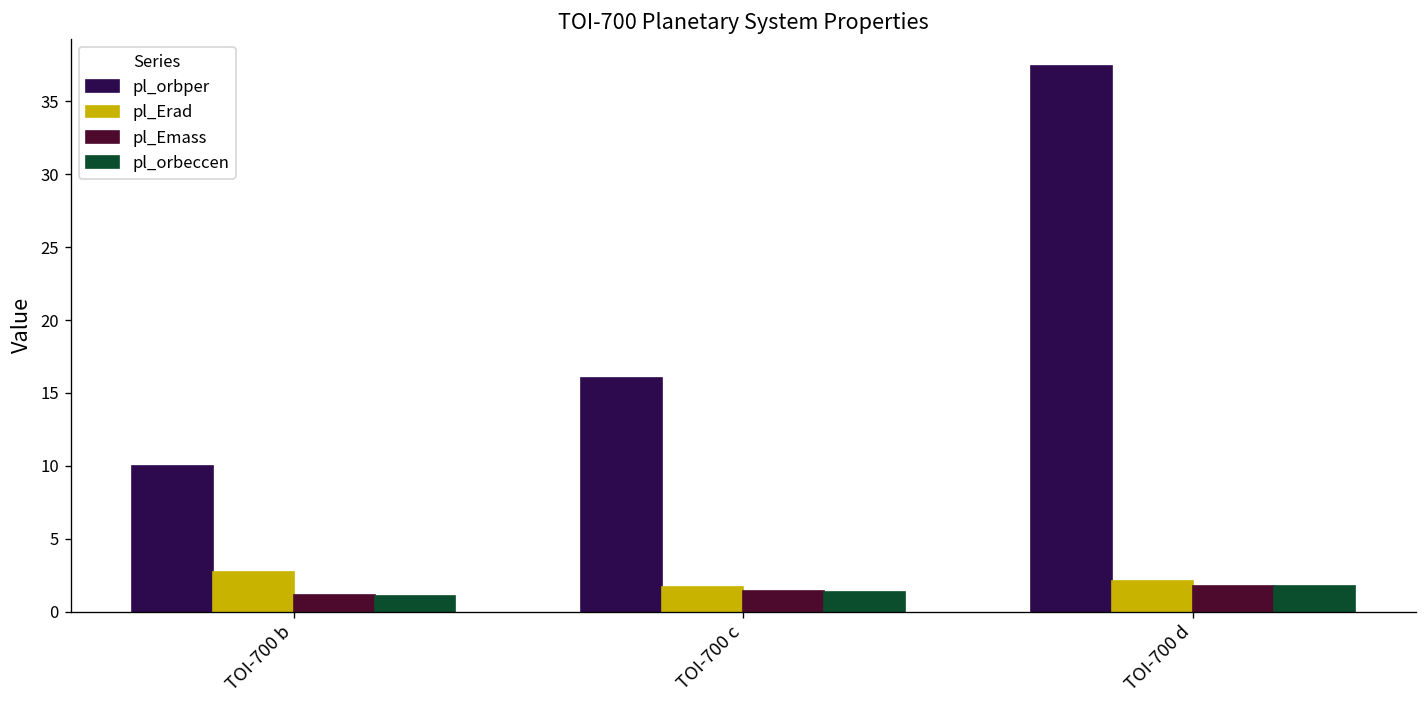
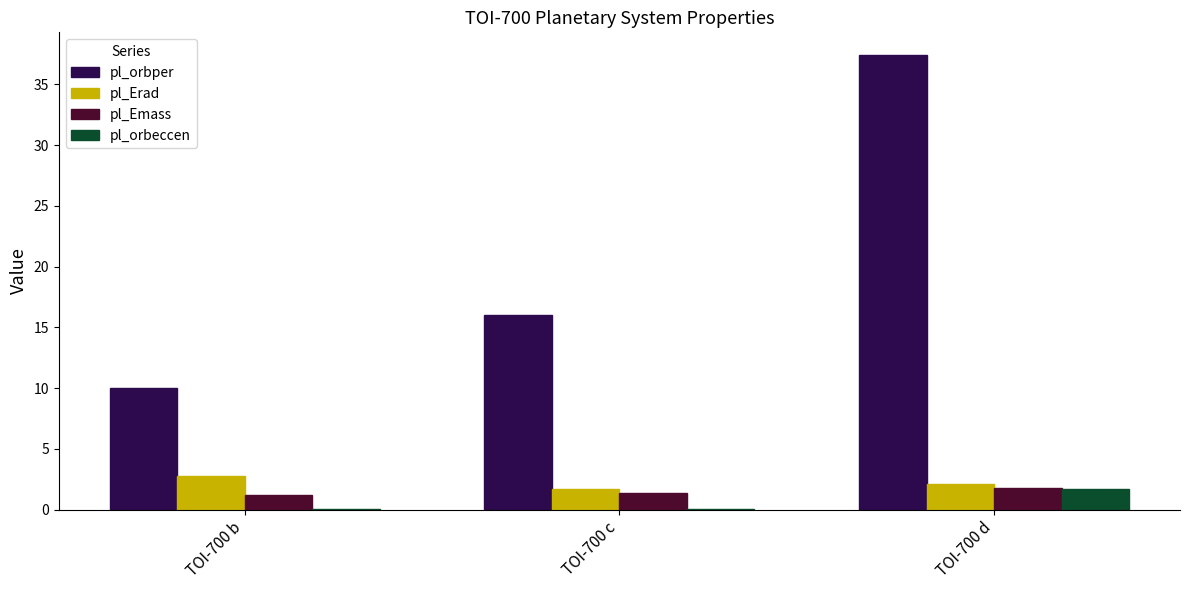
pl_orbeccen, TOI-700 b: 1.1 -> 0.0
pl_orbeccen, TOI-700 c: 1.4 -> 0.1
